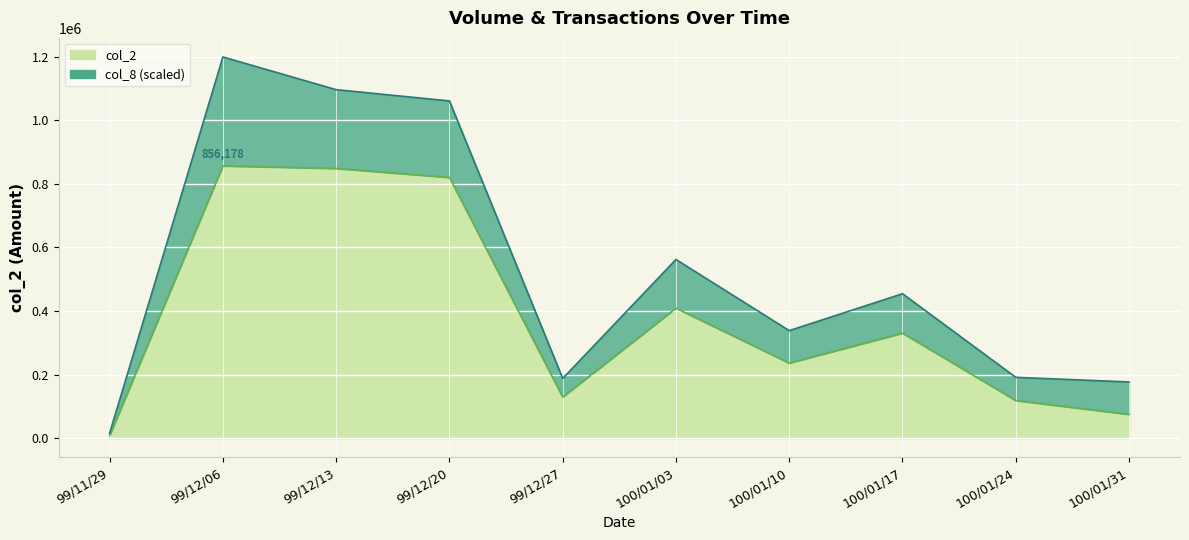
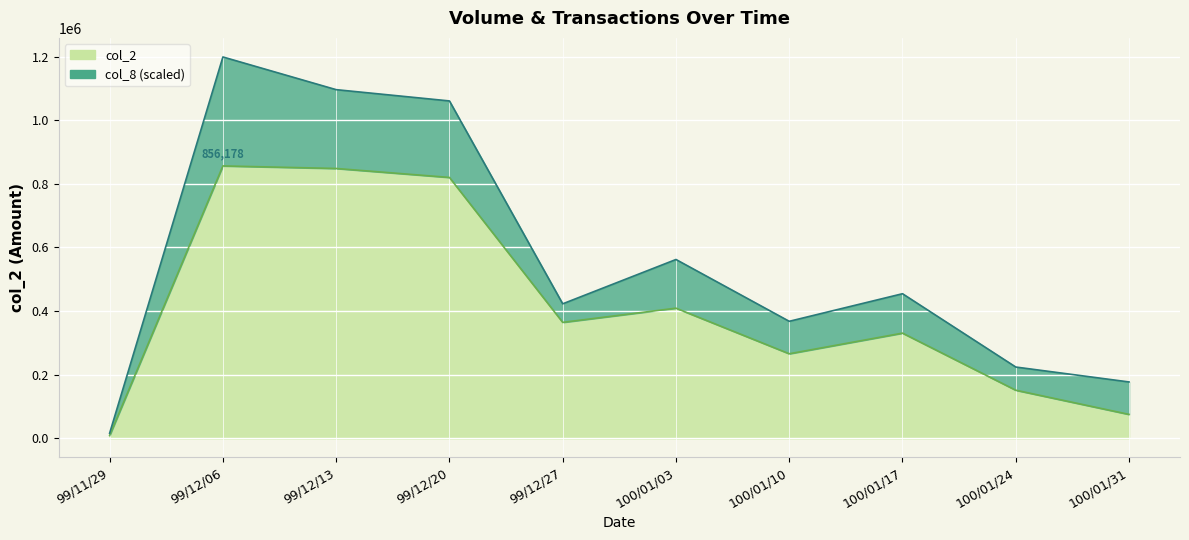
col_2, 99/12/27: 130000 -> 360000
col_2, 100/01/10: 240000 -> 270000
col_2, 100/01/24: 120000 -> 150000
